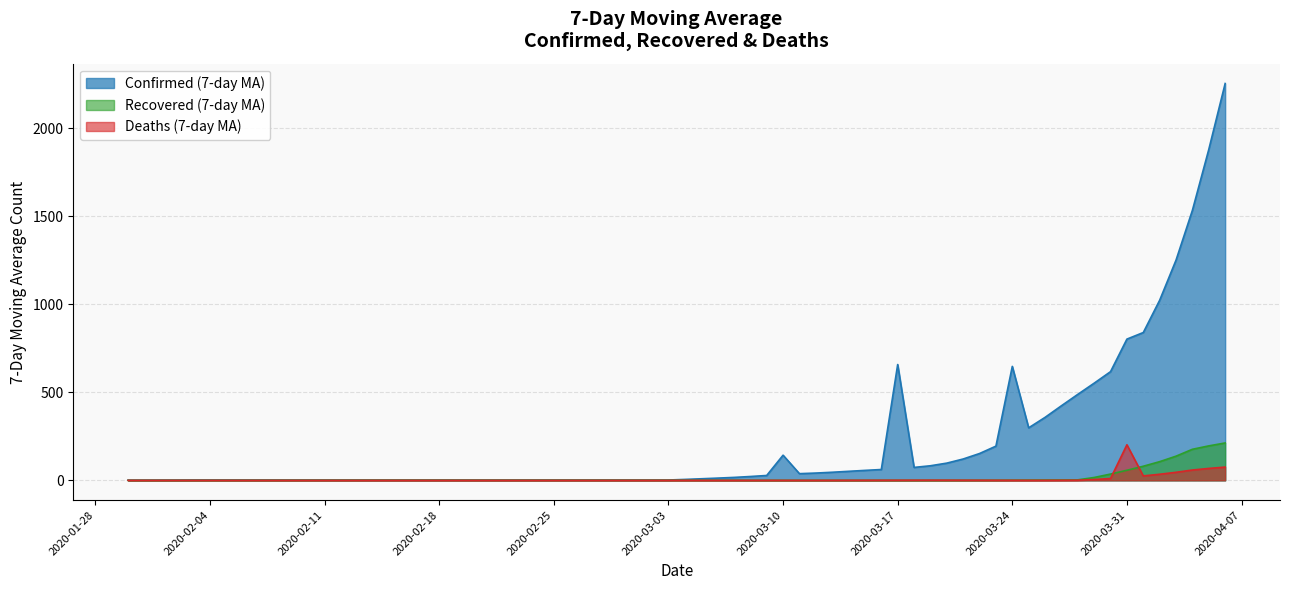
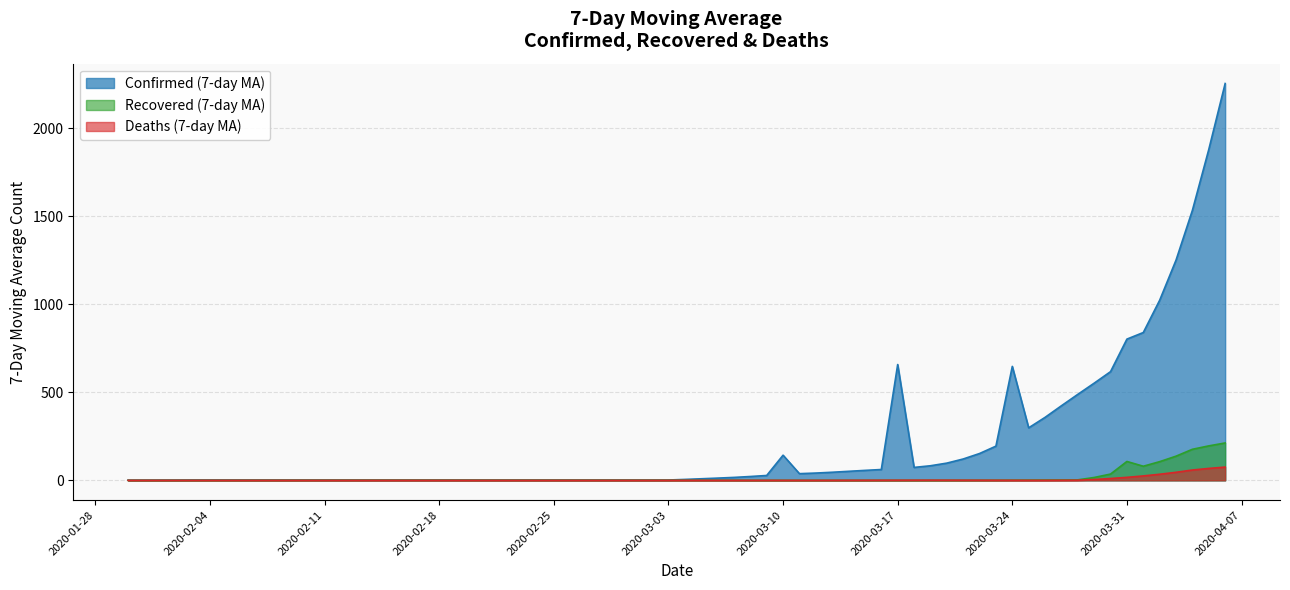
Recovered (7-day MA), 2020-03-31: 60 -> 110
Deaths (7-day MA), 2020-03-31: 200 -> 20
